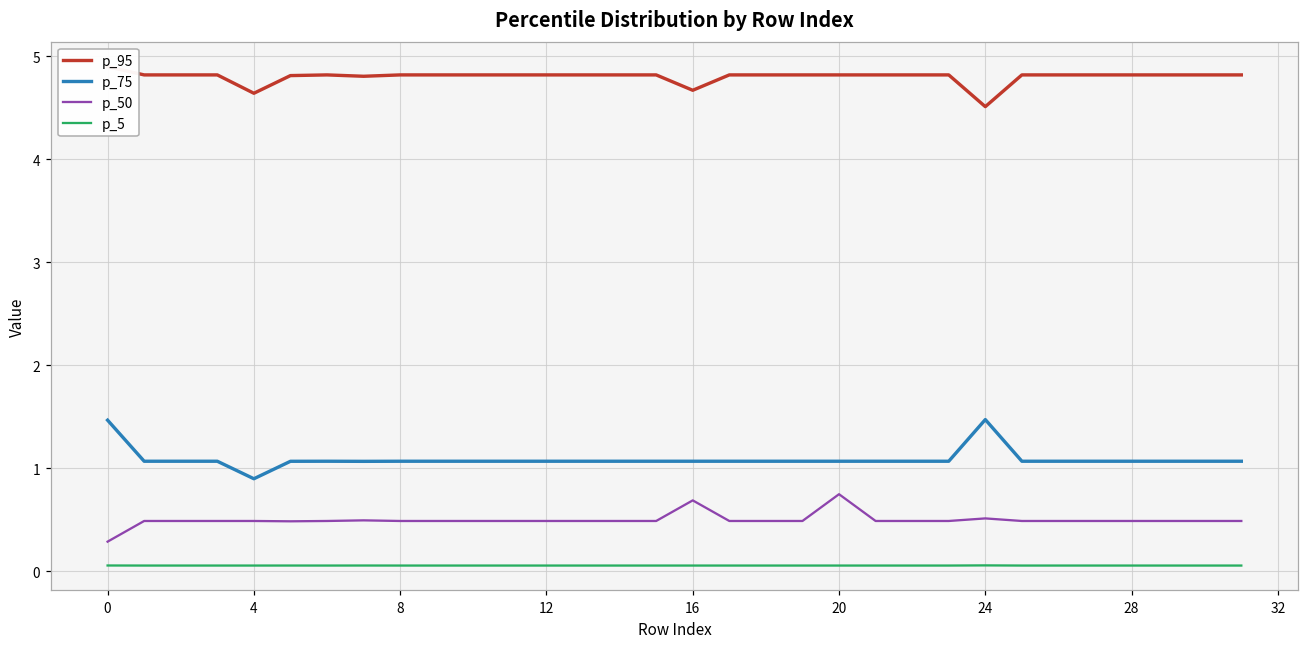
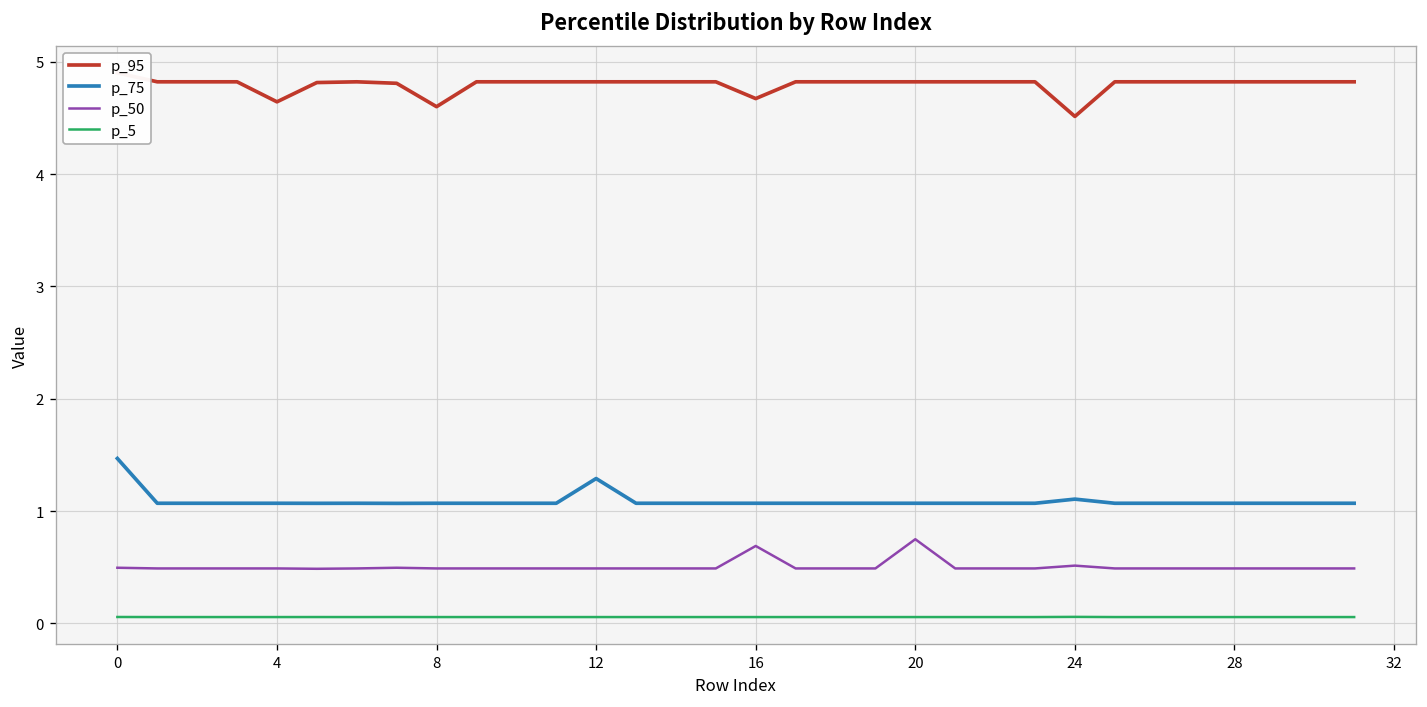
p_50, 0: 0.3 -> 0.5
p_75, 4: 0.9 -> 1.1
p_95, 8: 4.8 -> 4.6
p_75, 12: 1.1 -> 1.3
p_75, 24: 1.5 -> 1.1
